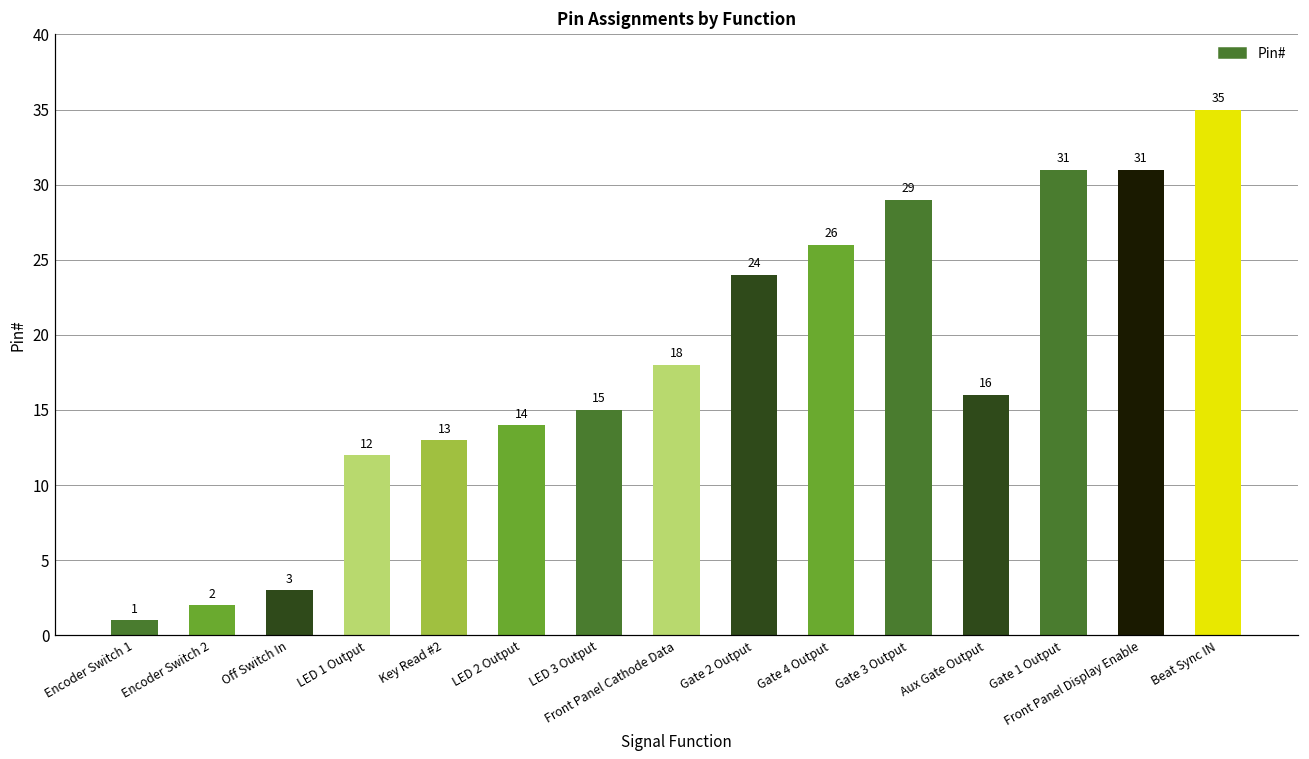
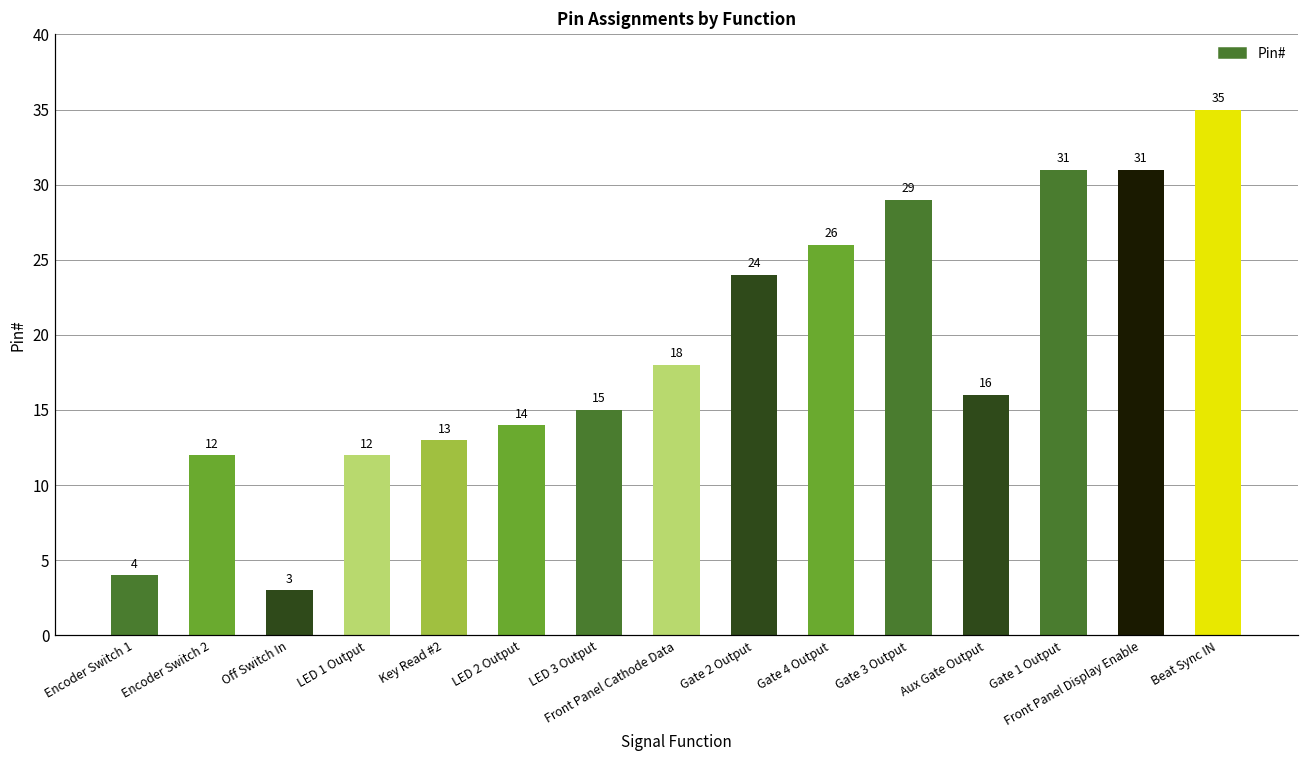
Encoder Switch 1: 1 -> 4
Encoder Switch 2: 2 -> 12
